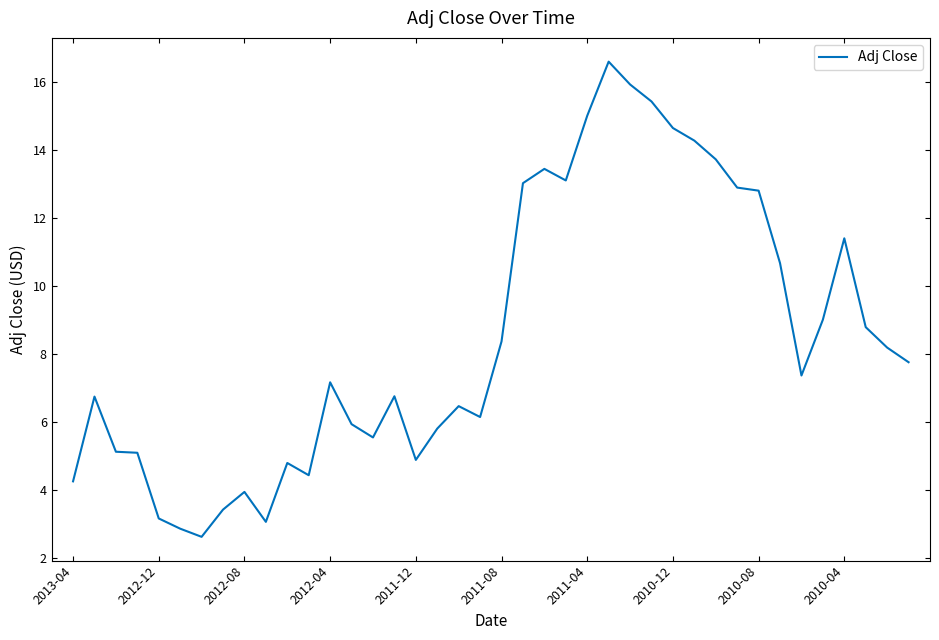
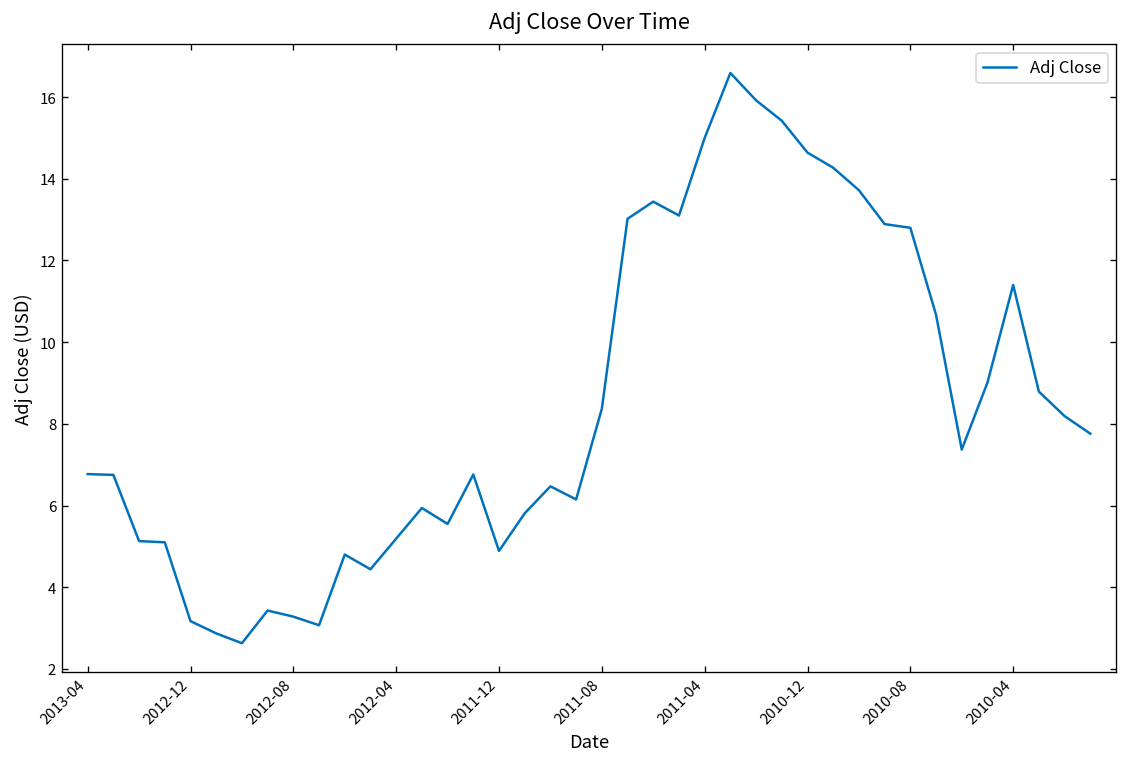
2013-04: 4.3 -> 6.8
2012-08: 4.0 -> 3.3
2012-04: 7.2 -> 5.2
